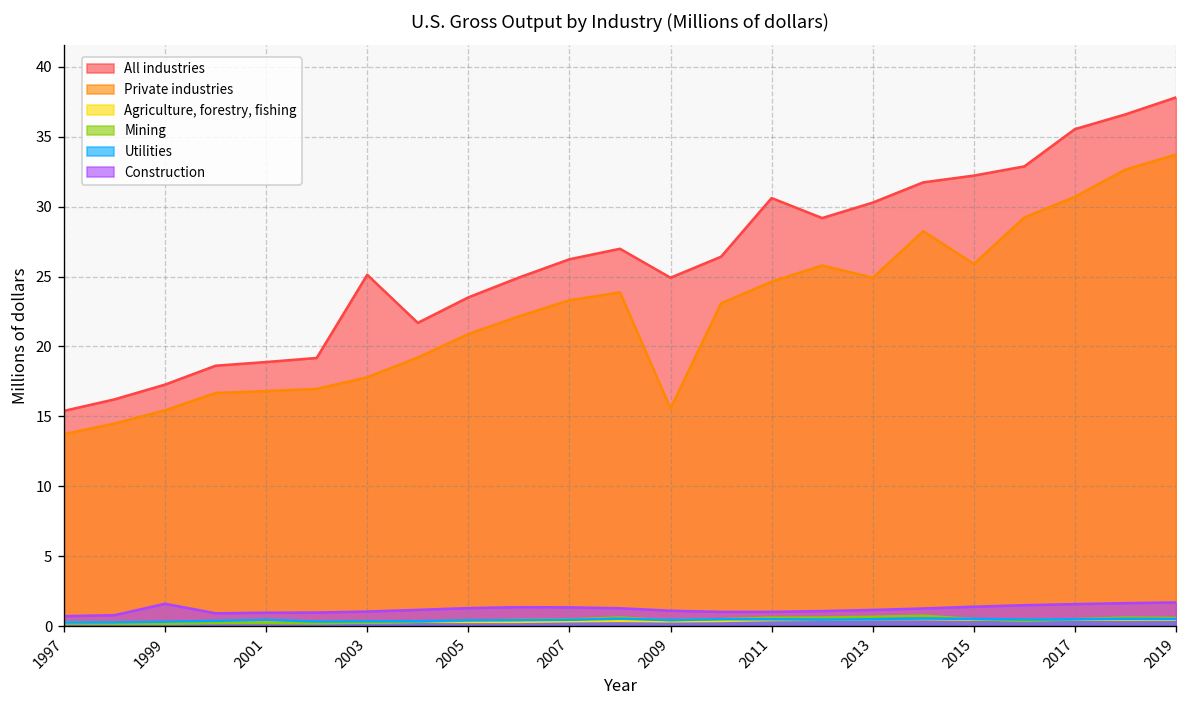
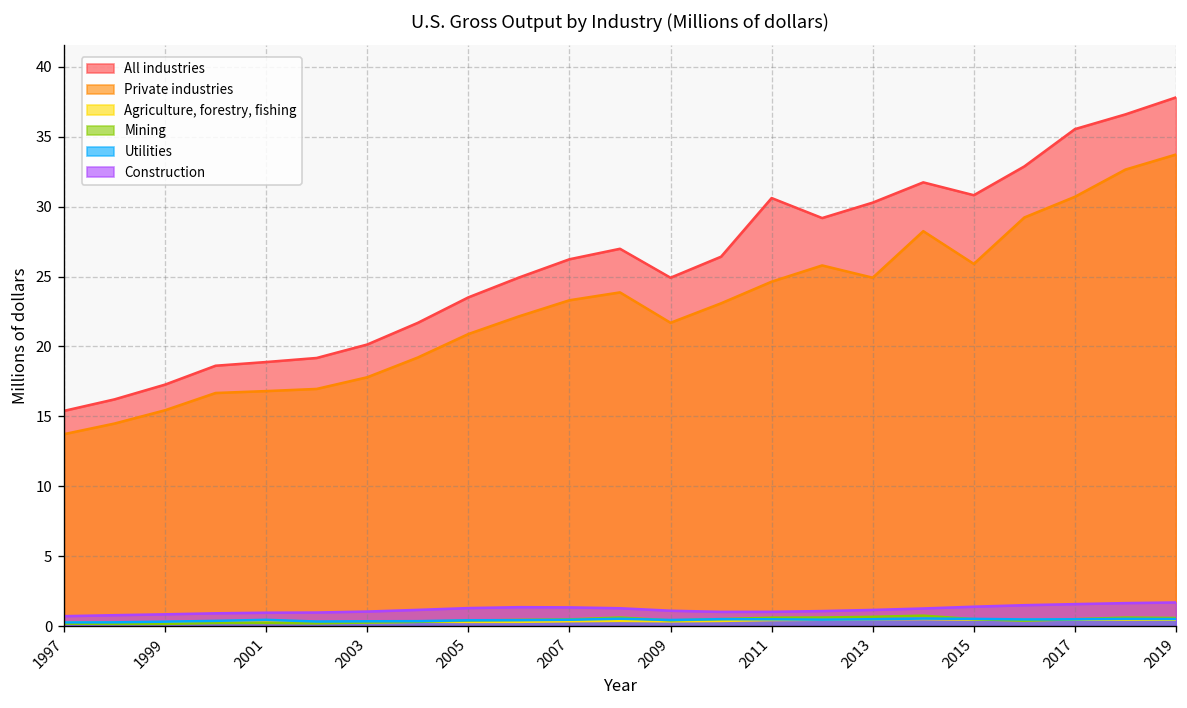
Construction, 1999: 1.6 -> 0.8
All industries, 2003: 25.1 -> 20.1
Private industries, 2009: 15.6 -> 21.7
All industries, 2015: 32.2 -> 30.8
